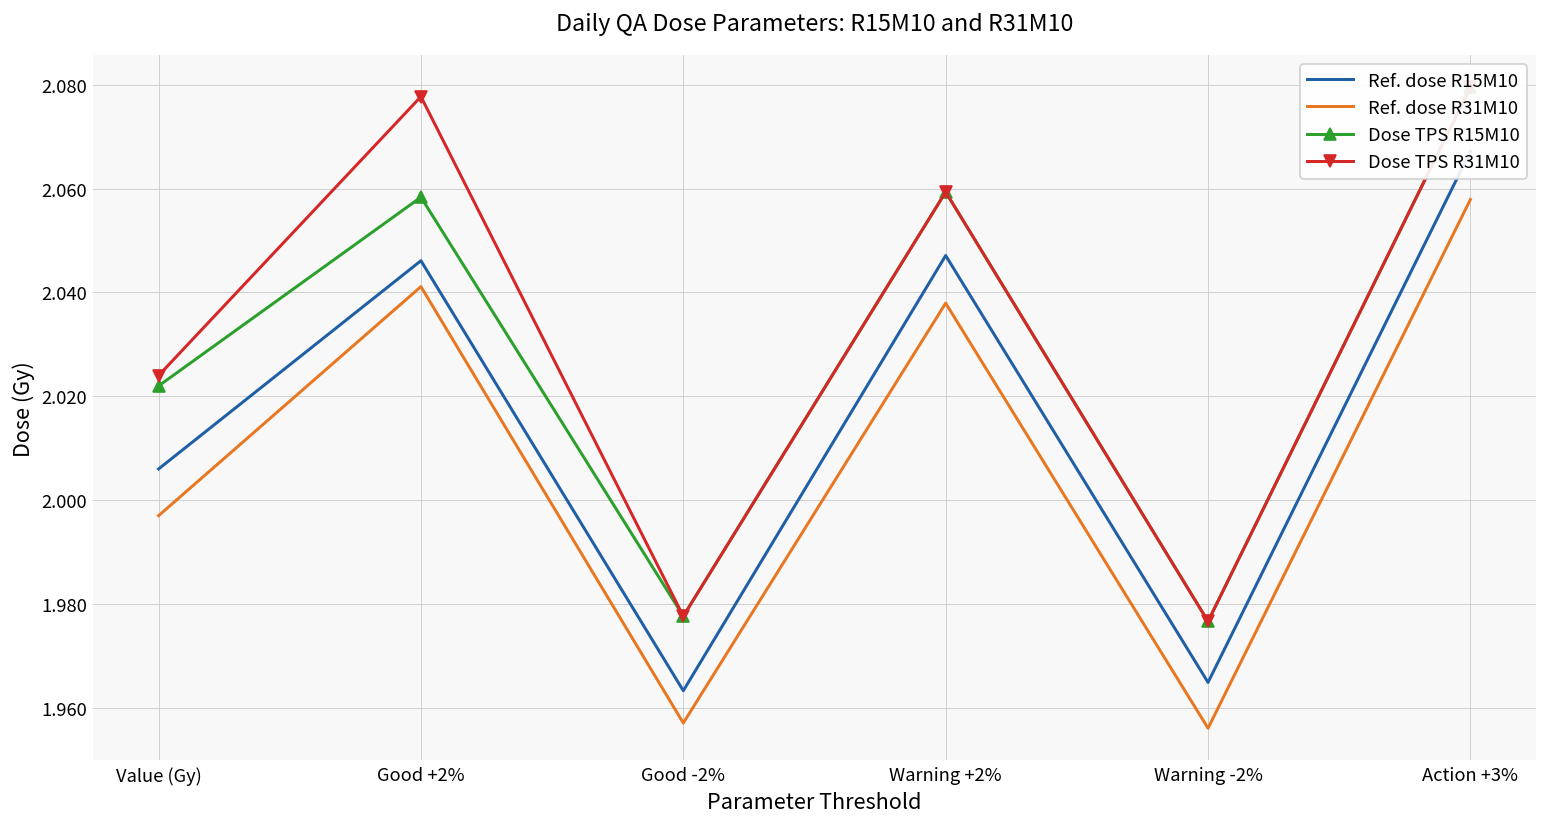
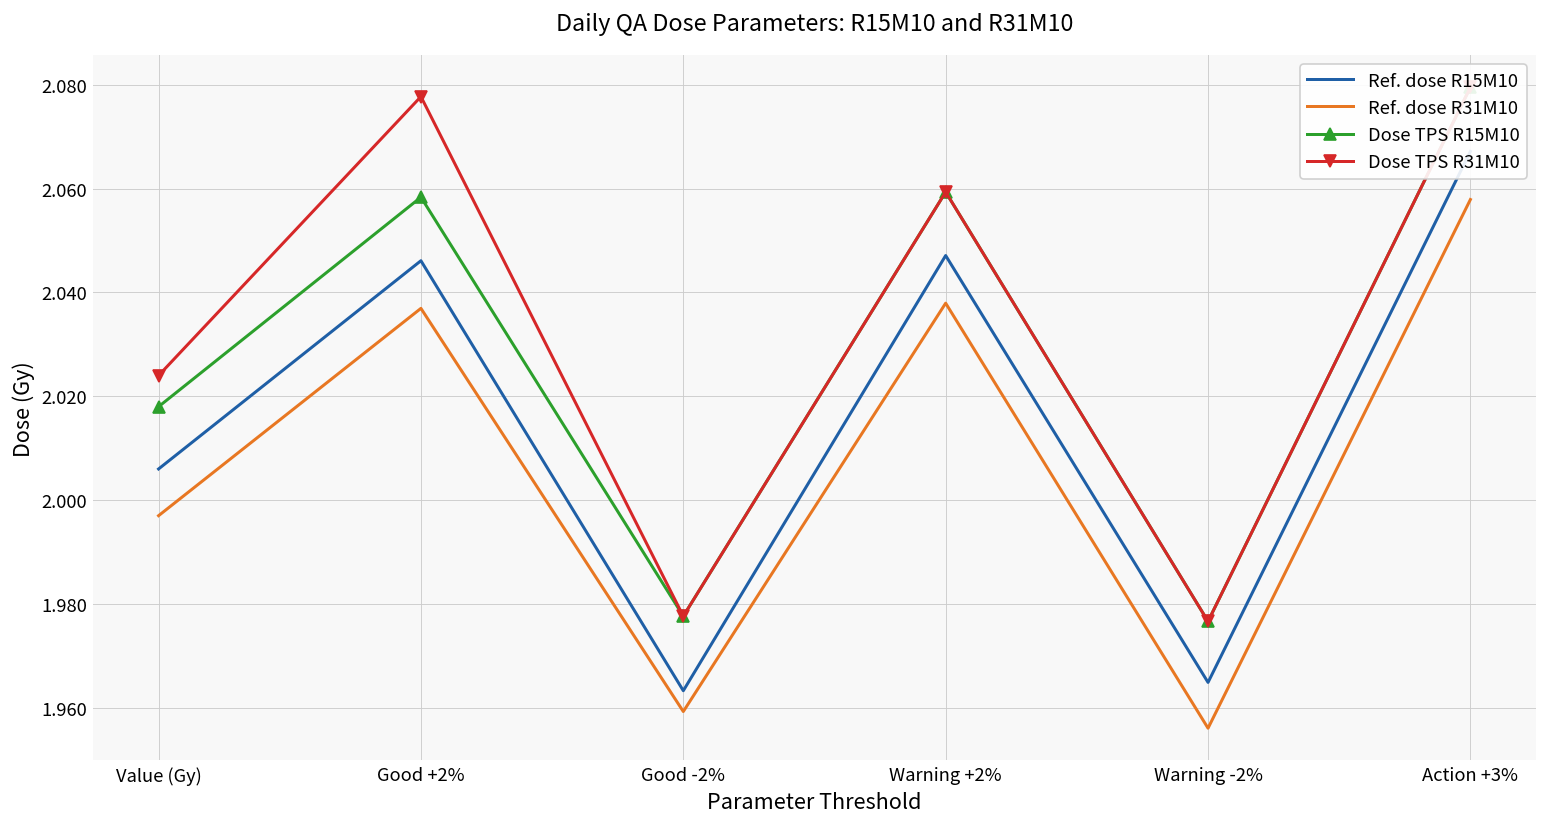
Dose TPS R15M10, Value (Gy): 2.022 -> 2.018
Ref. dose R31M10, Good +2%: 2.041 -> 2.037
Ref. dose R31M10, Good -2%: 1.957 -> 1.959
